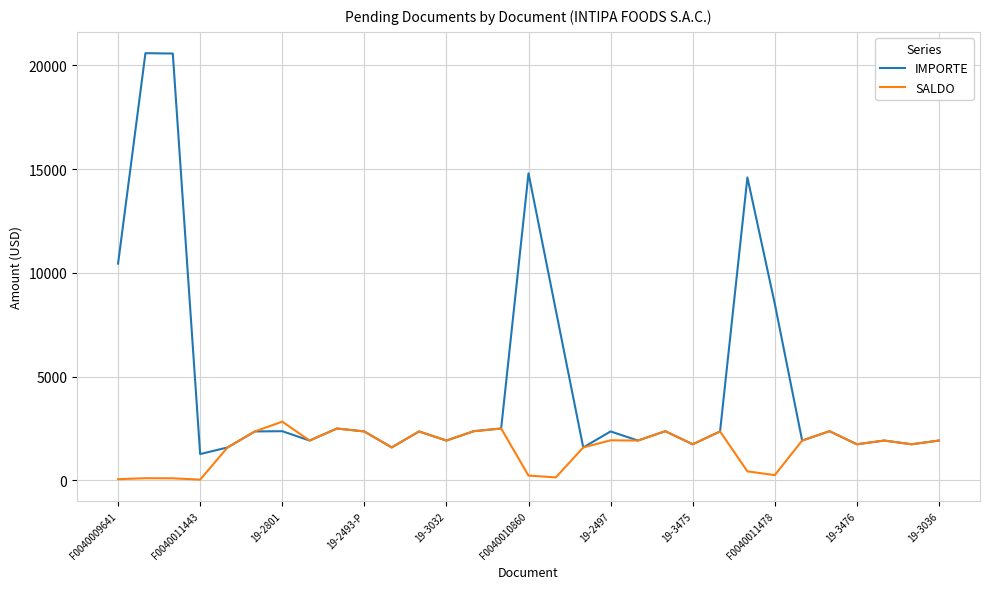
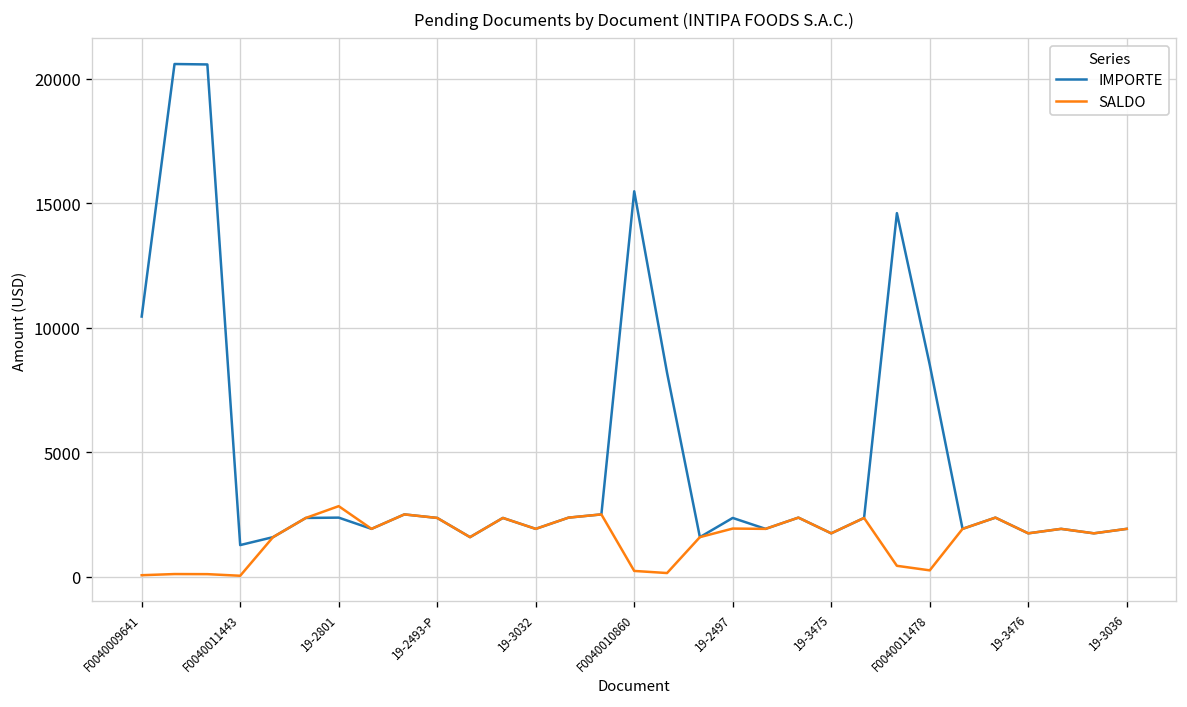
IMPORTE, F0040010860: 14800 -> 15500
